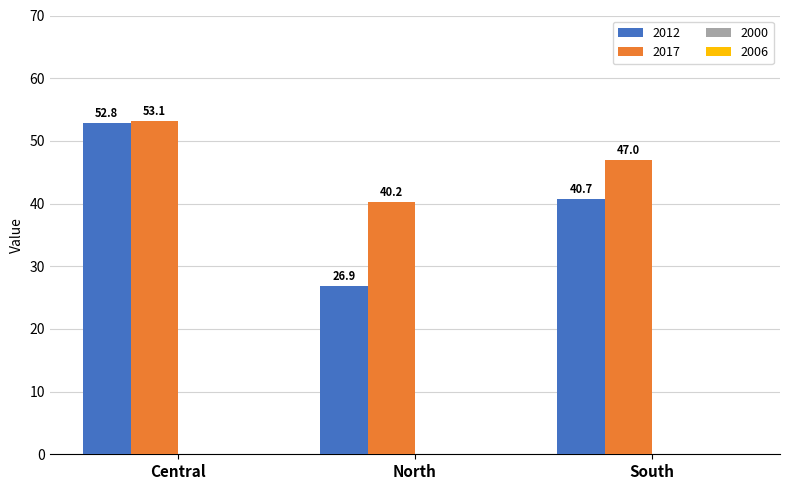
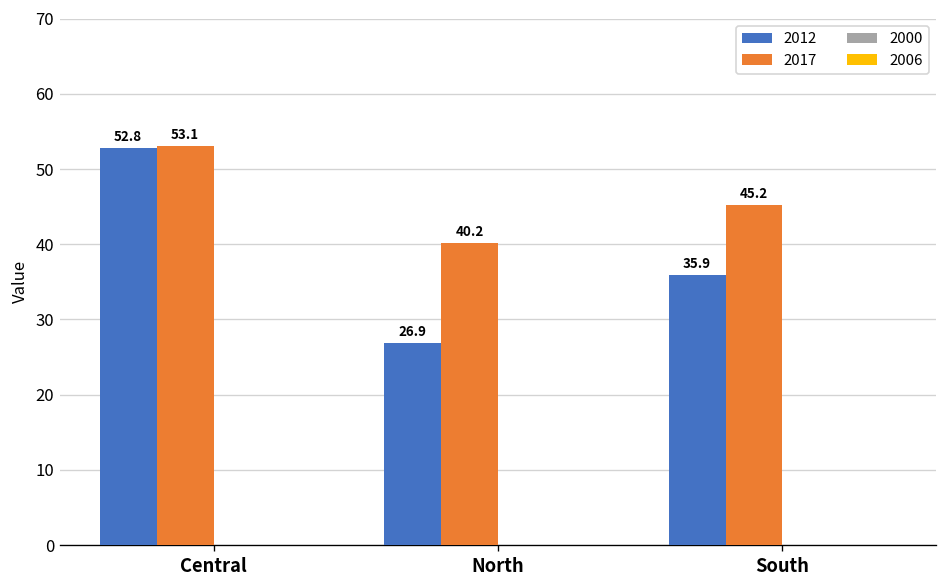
2012, South: 40.7 -> 35.9
2017, South: 47.0 -> 45.2
